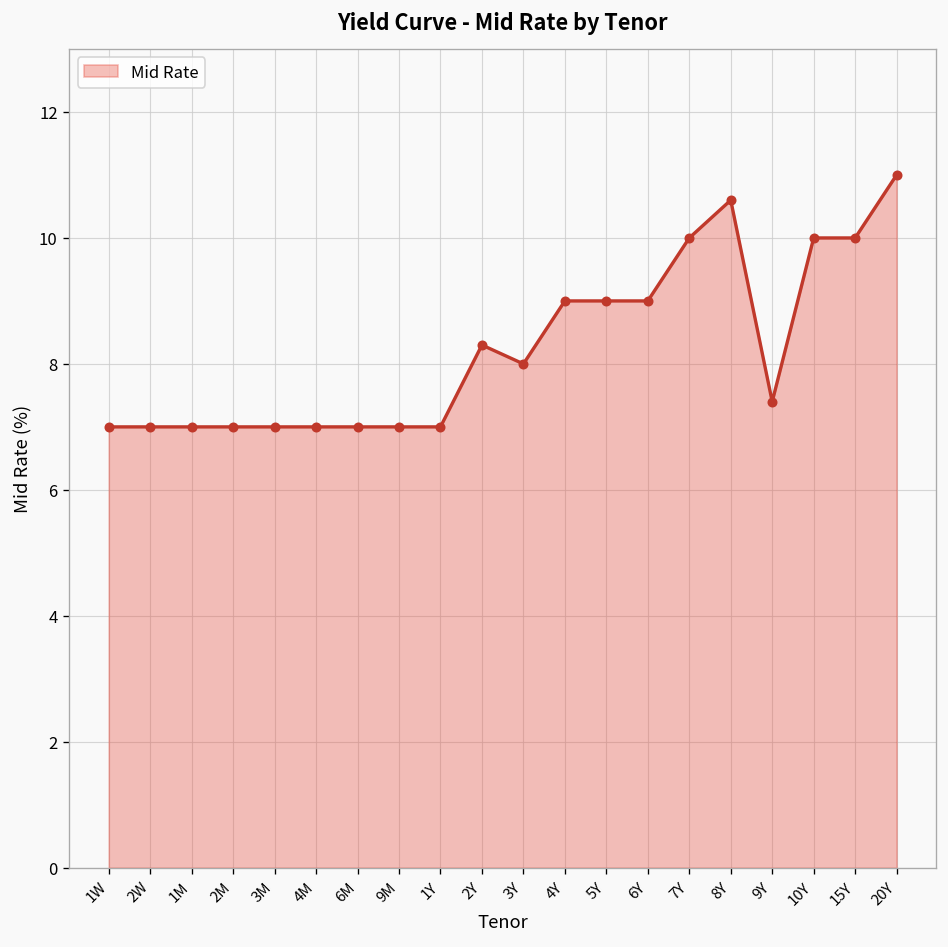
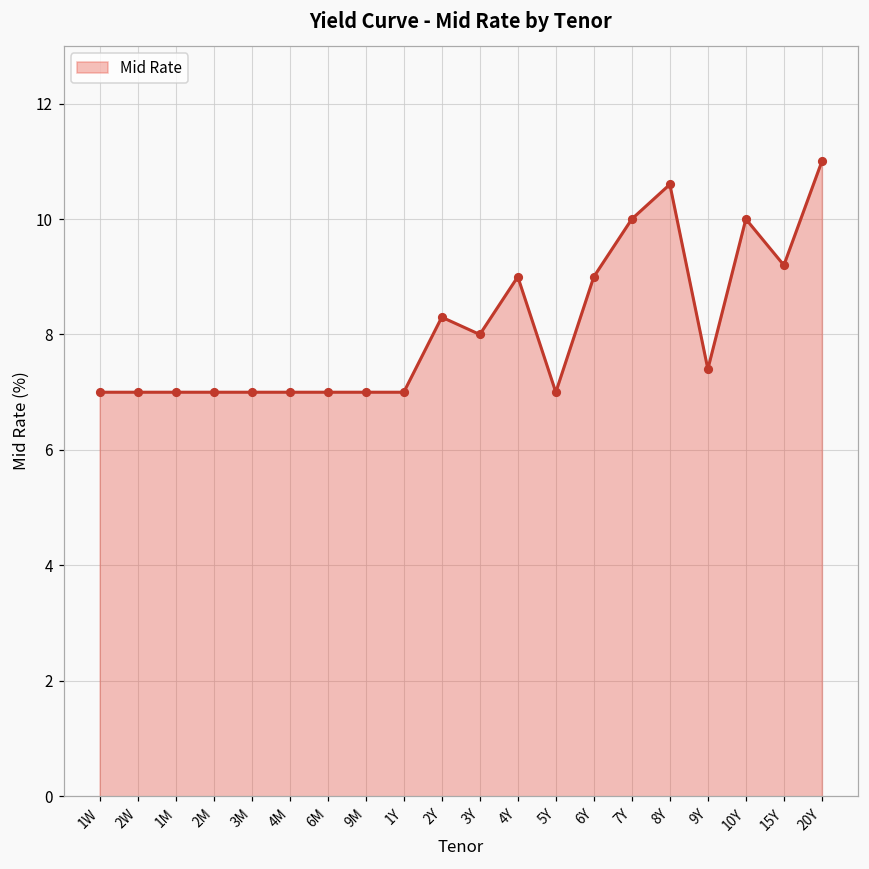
5Y: 9 -> 7
15Y: 10.0 -> 9.2
